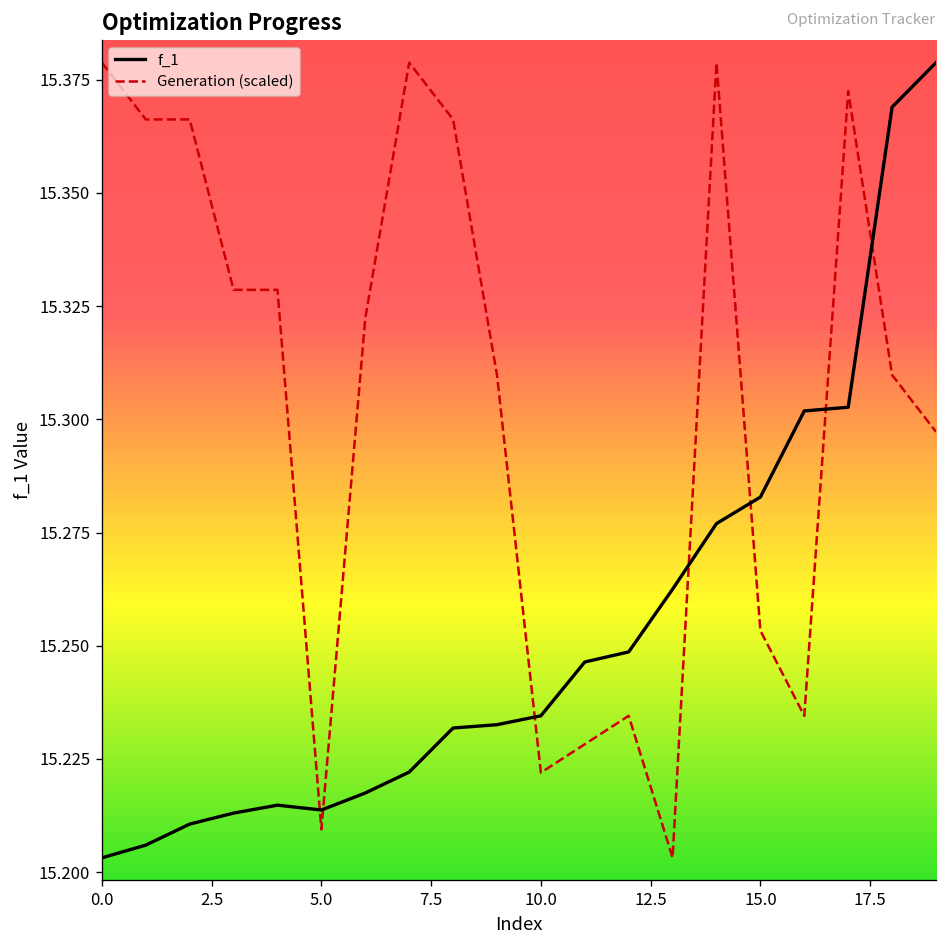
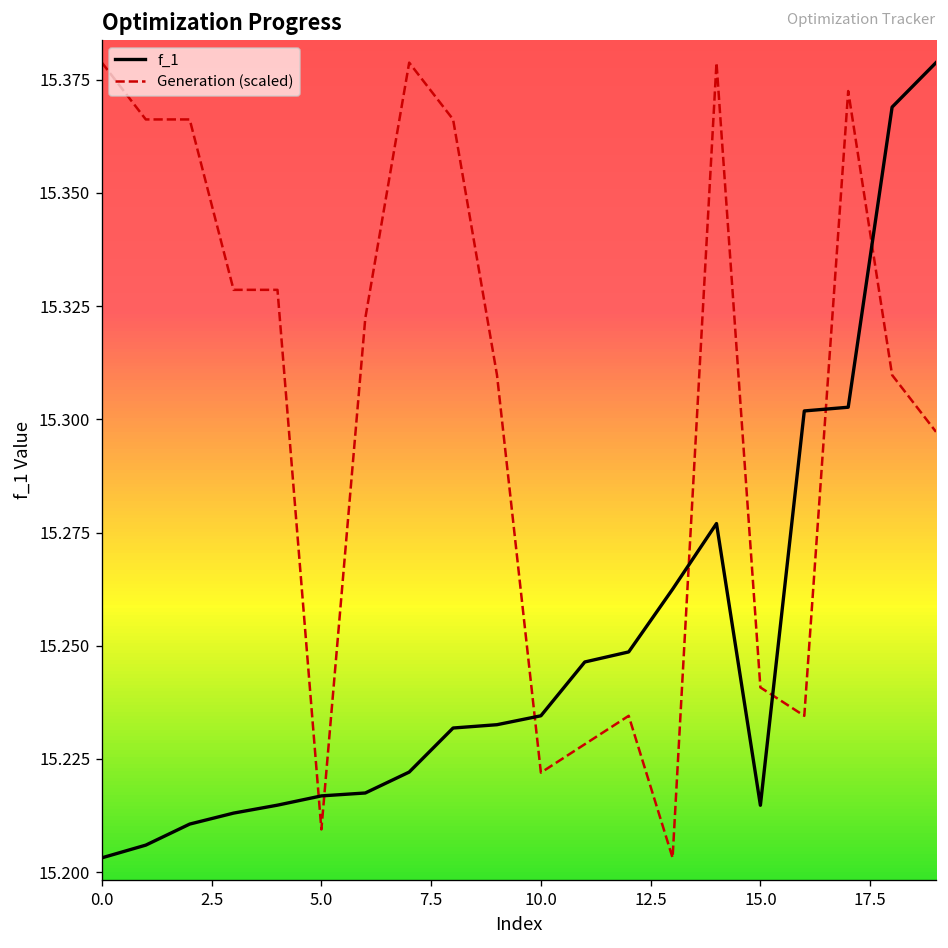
f_1, 5.0: 15.214 -> 15.217
f_1, 15.0: 15.283 -> 15.215
Generation (scaled), 15.0: 15.253 -> 15.241
